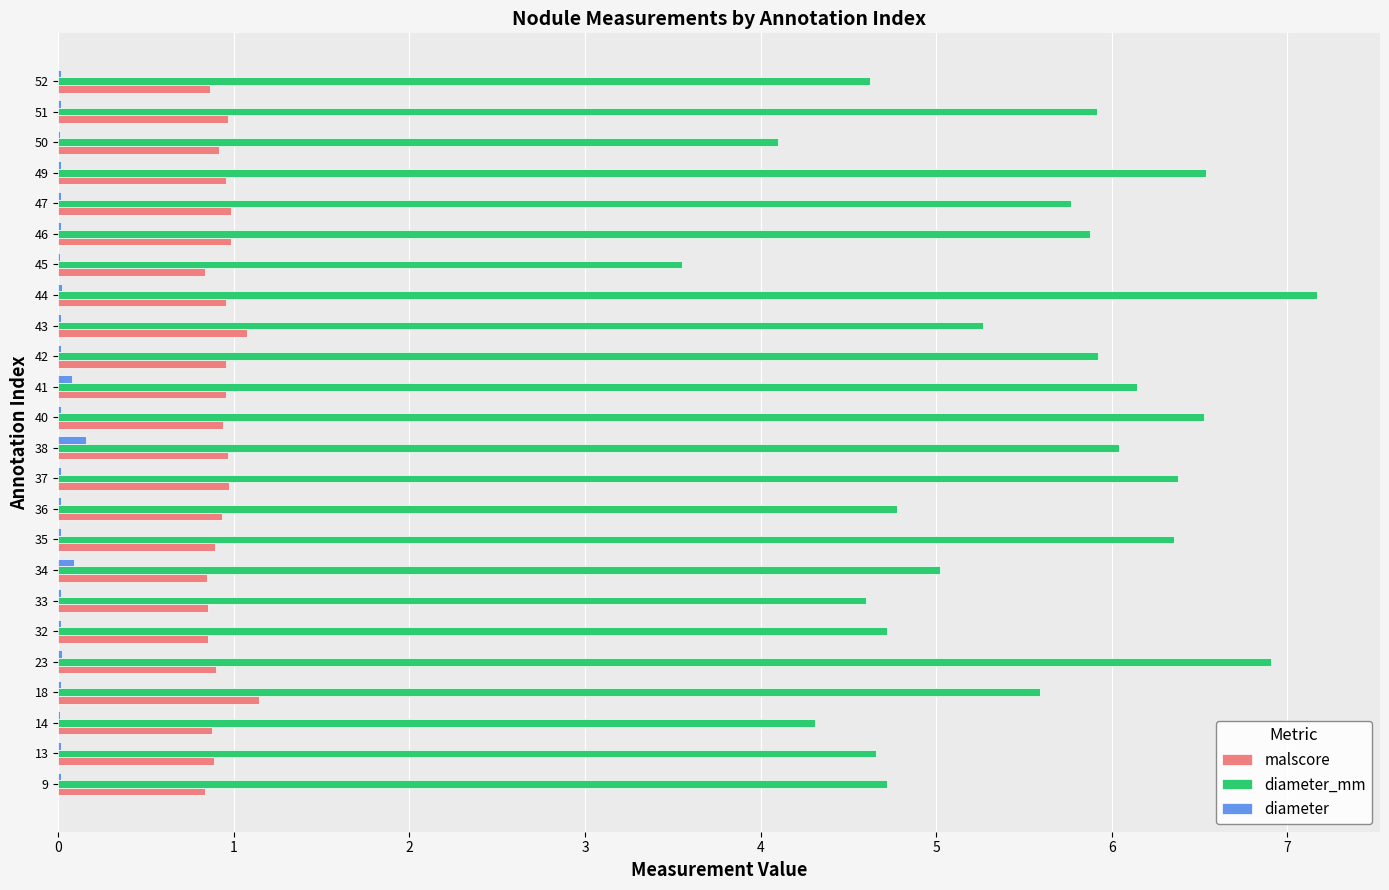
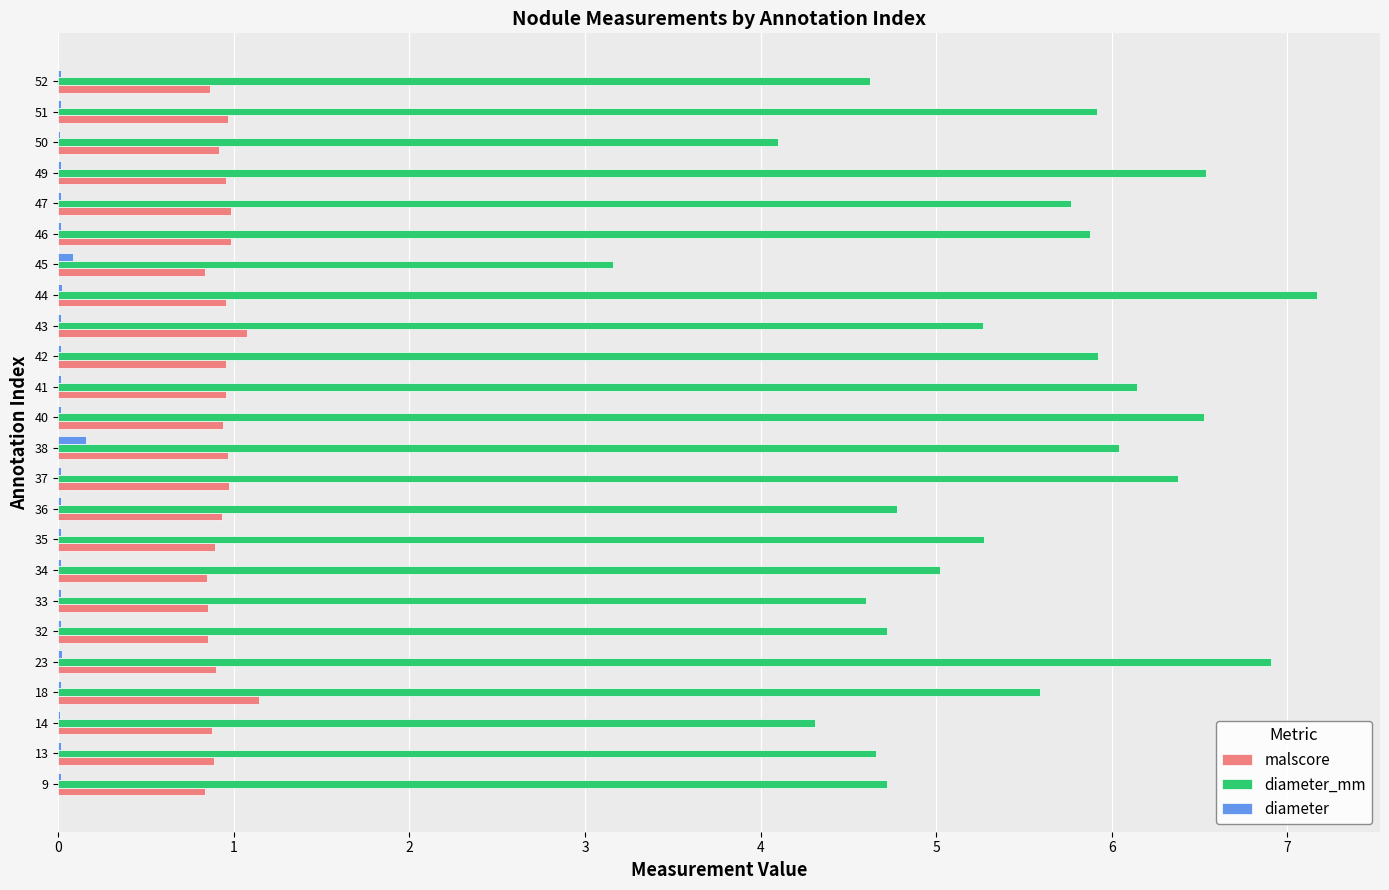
diameter, 45: 0.01 -> 0.08
diameter_mm, 45: 3.55 -> 3.16
diameter, 41: 0.08 -> 0.02
diameter_mm, 35: 6.35 -> 5.27
diameter, 34: 0.09 -> 0.01
